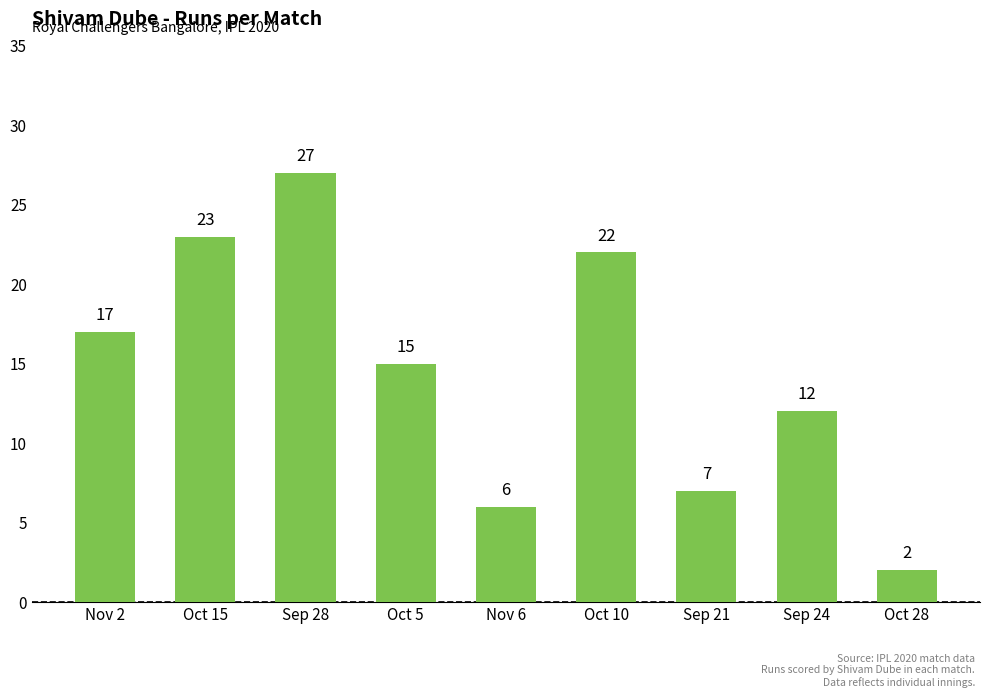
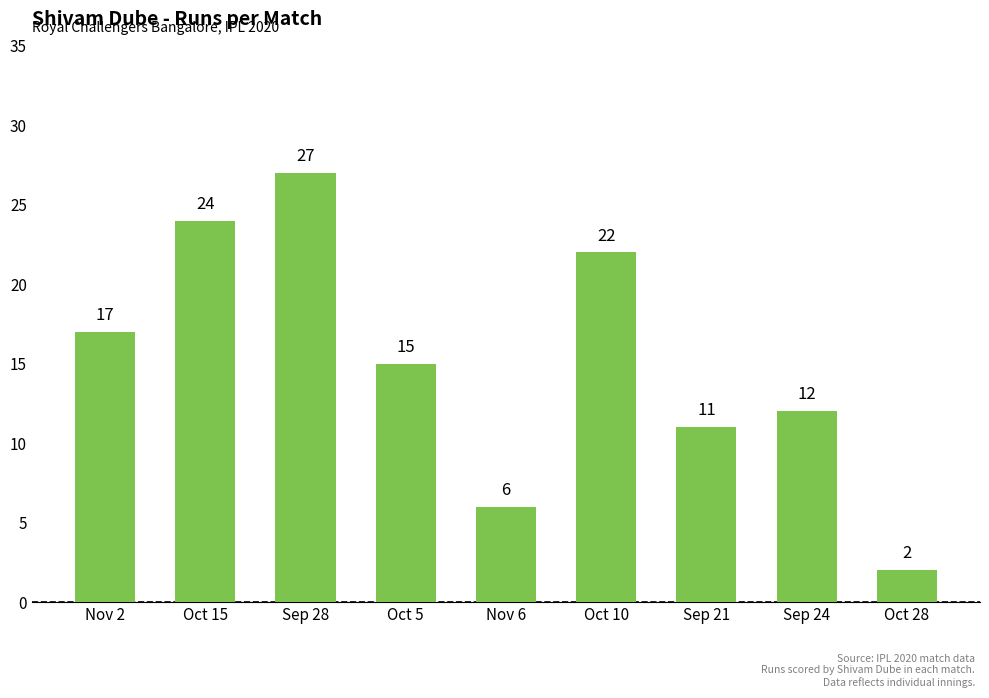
Oct 15: 23 -> 24
Sep 21: 7 -> 11
